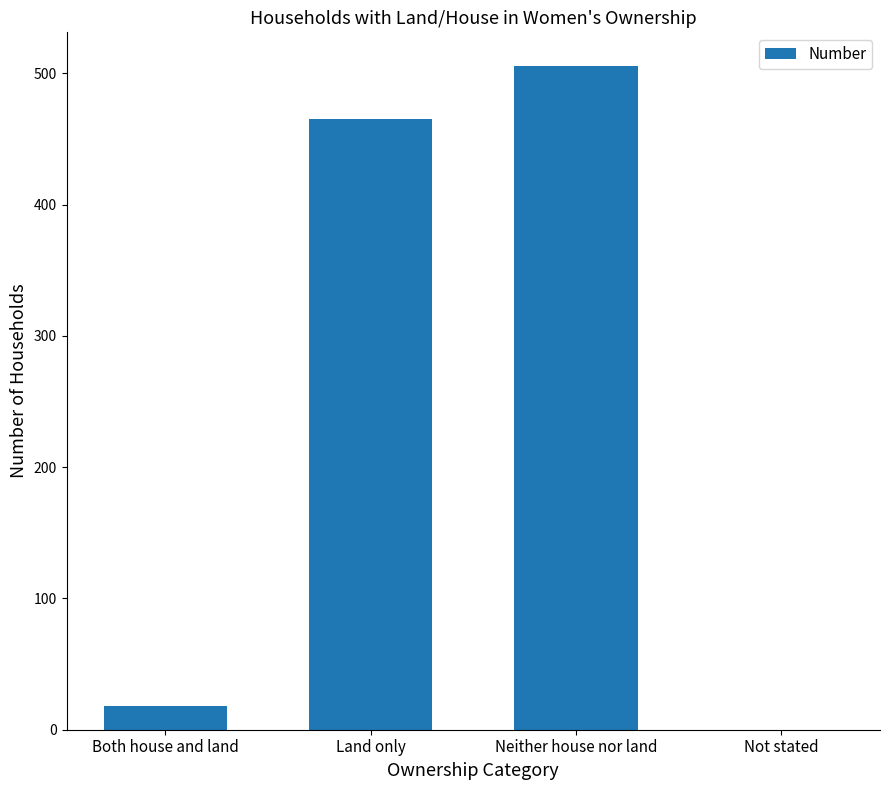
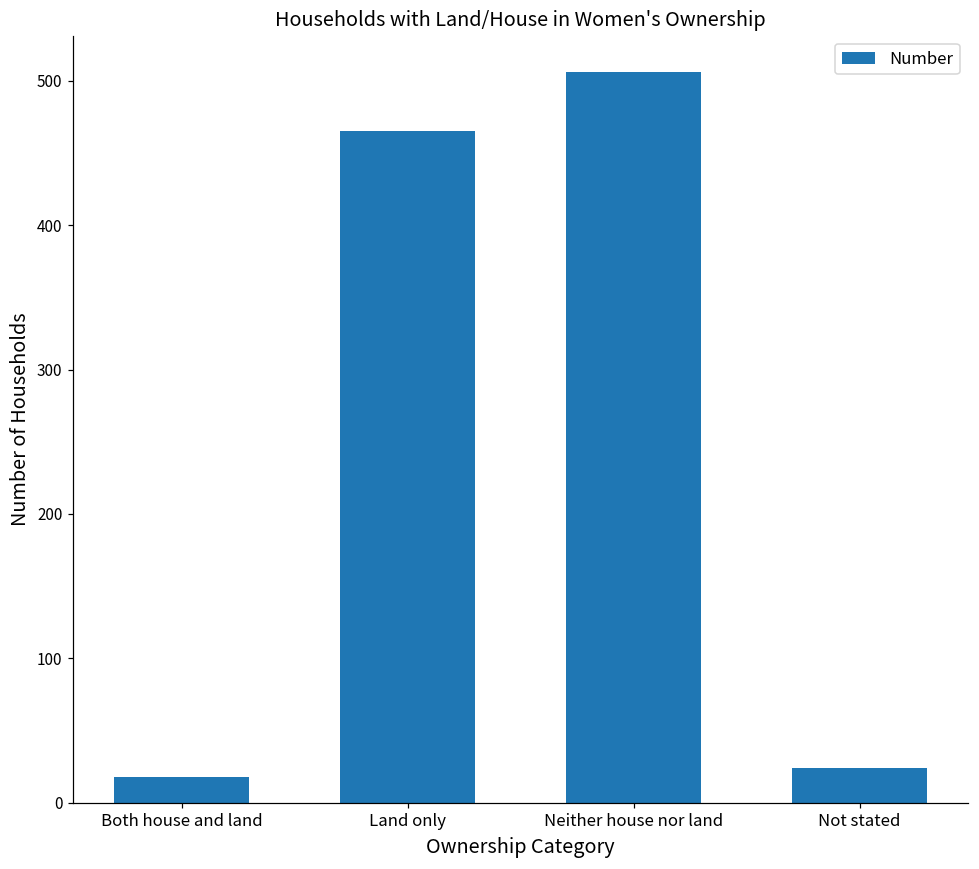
Not stated: 0 -> 24
